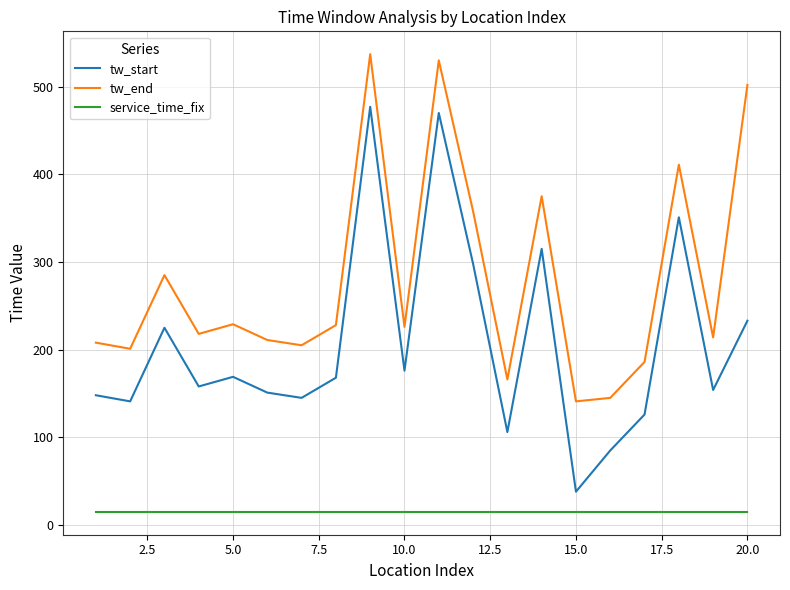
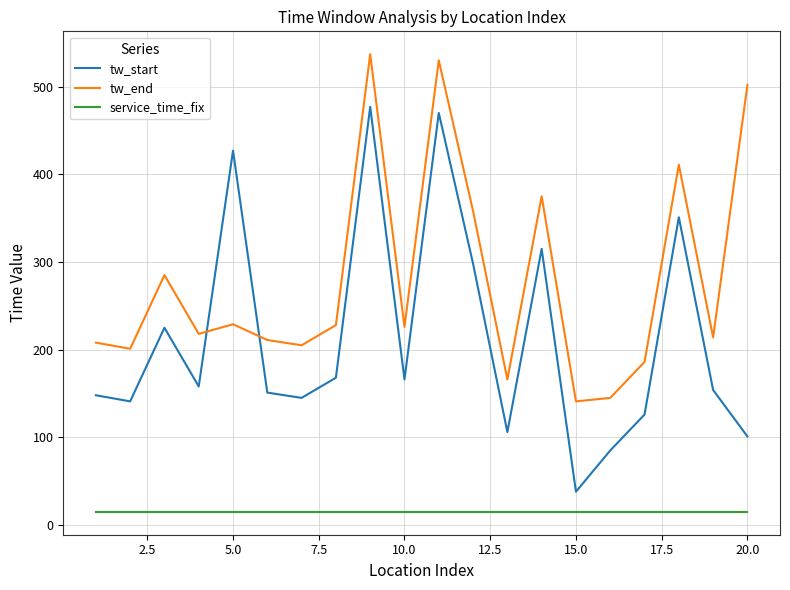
tw_start, 5.0: 170 -> 430
tw_start, 10.0: 180 -> 170
tw_start, 20.0: 230 -> 100
